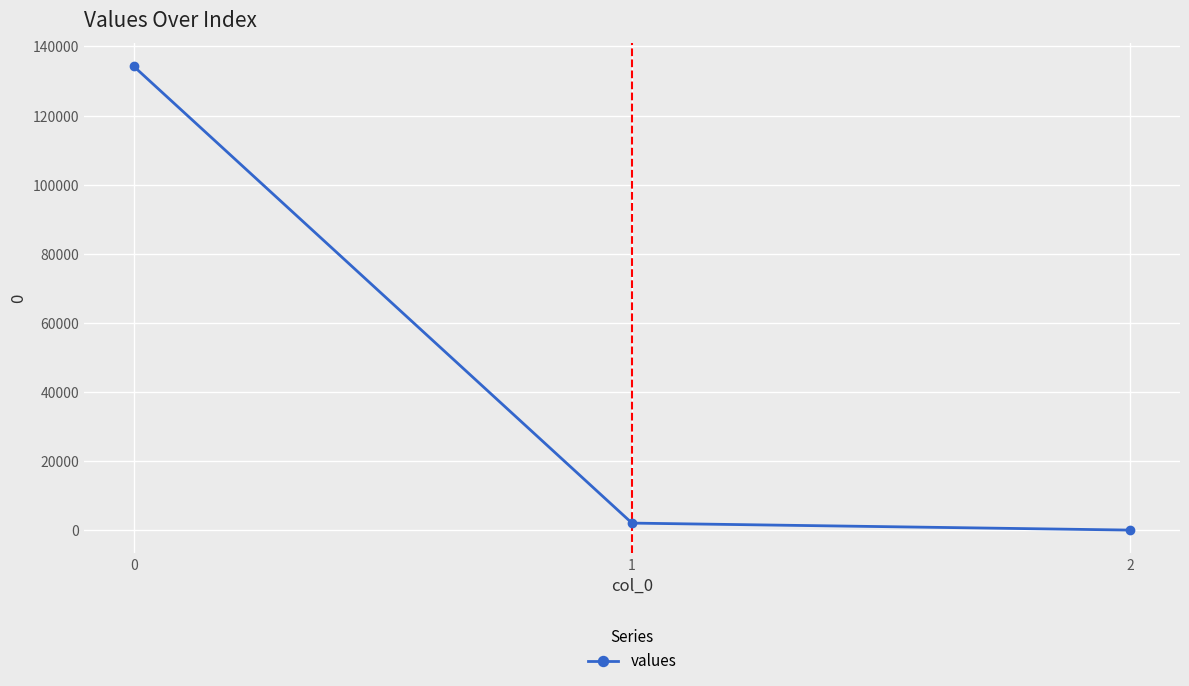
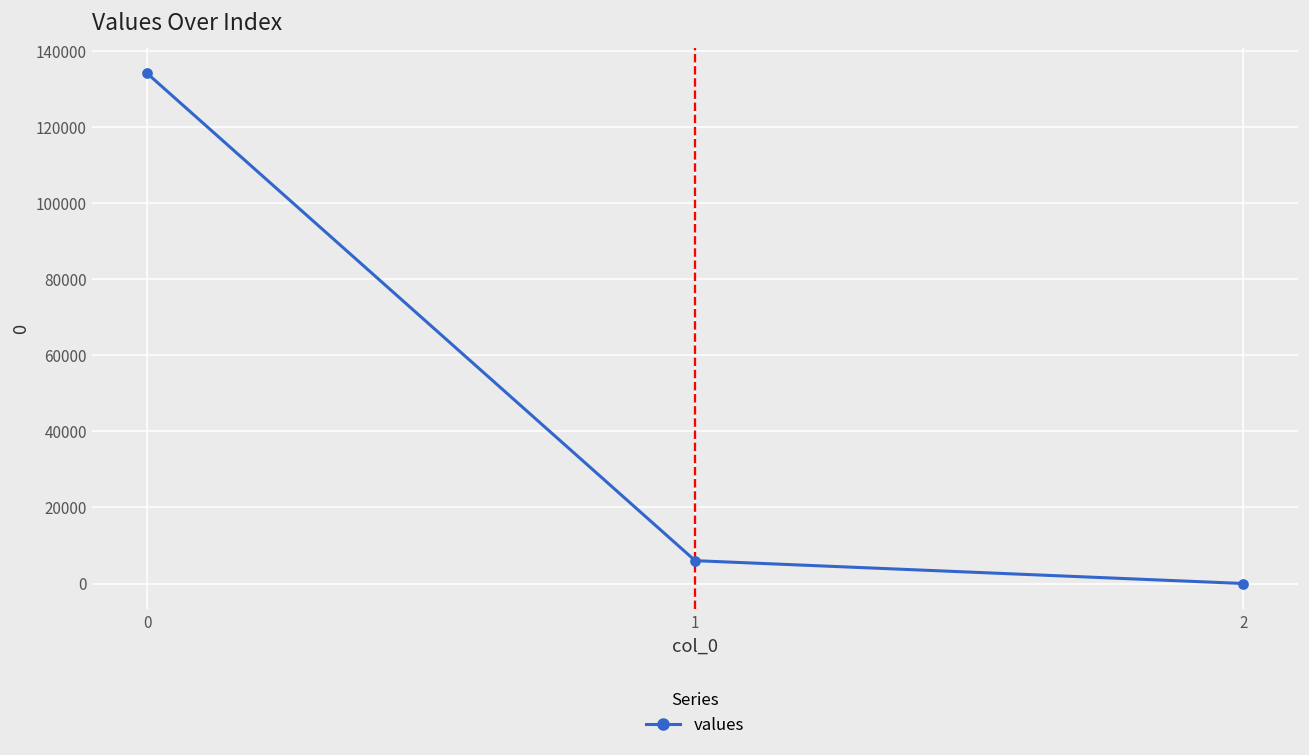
1: 2000 -> 6000
